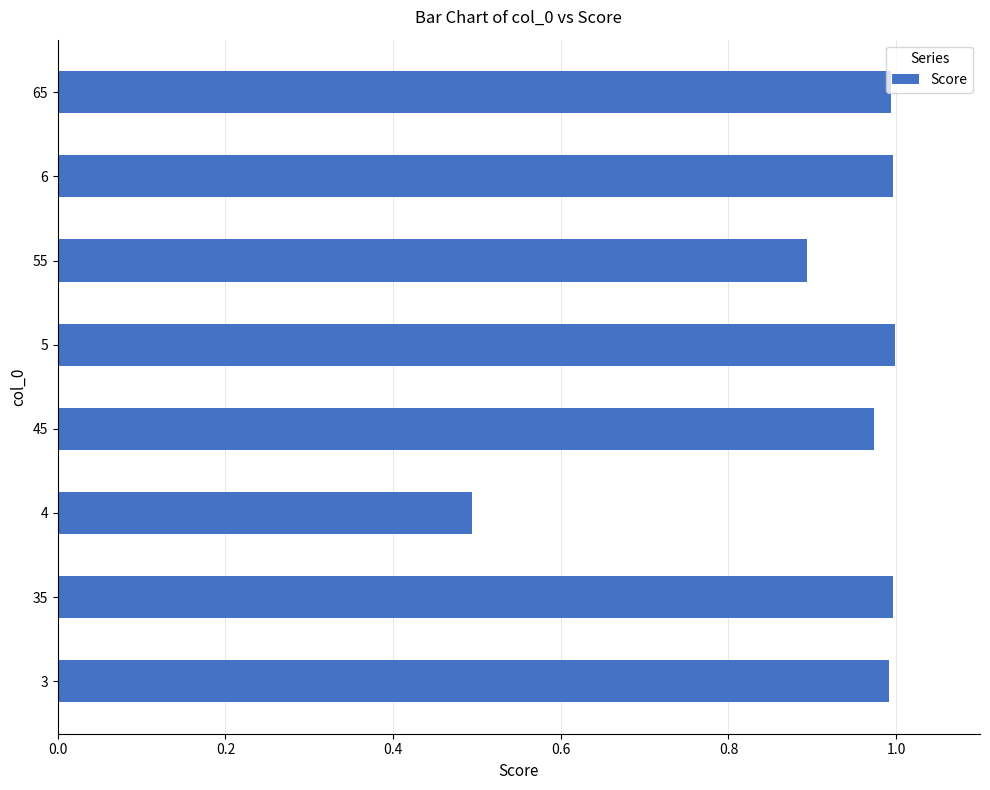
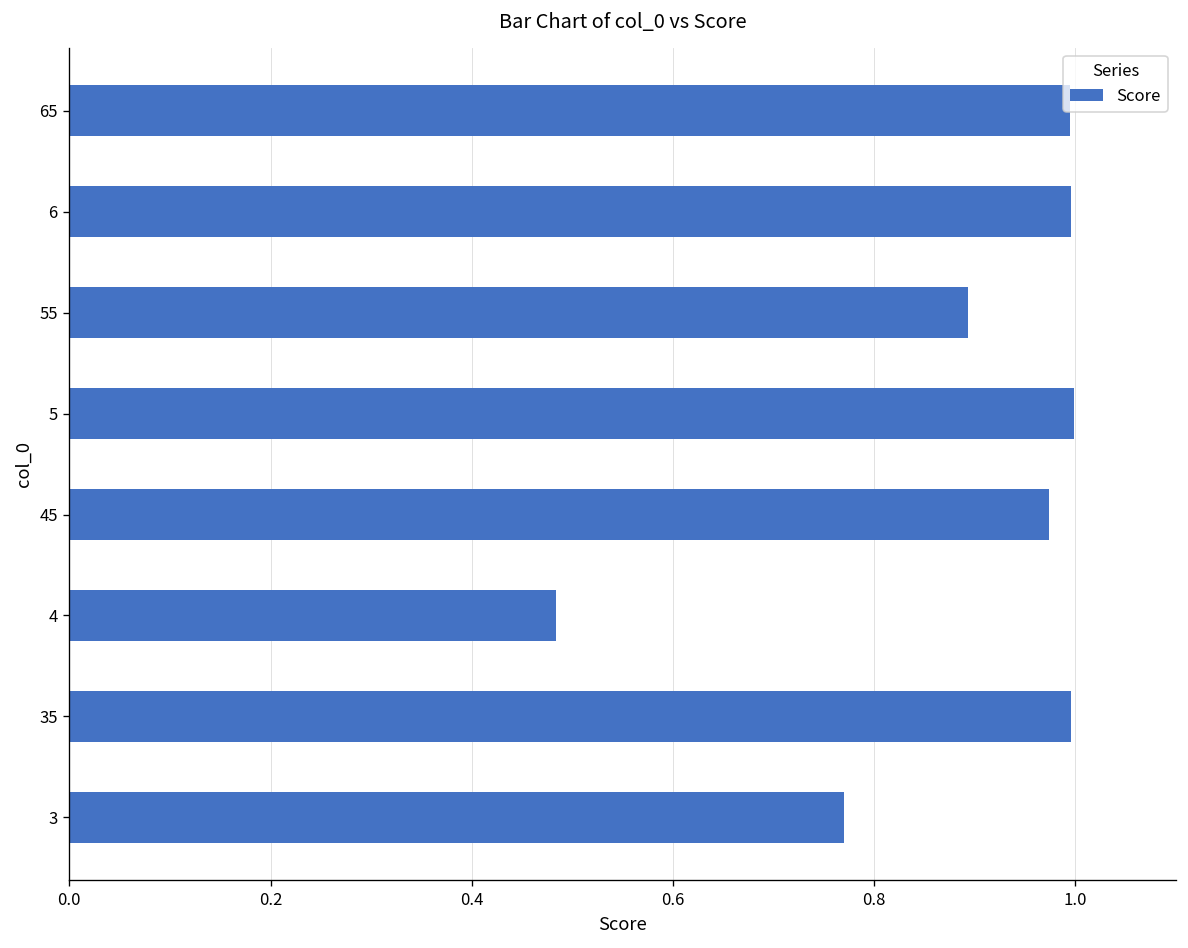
4: 0.49 -> 0.48
3: 0.99 -> 0.77
